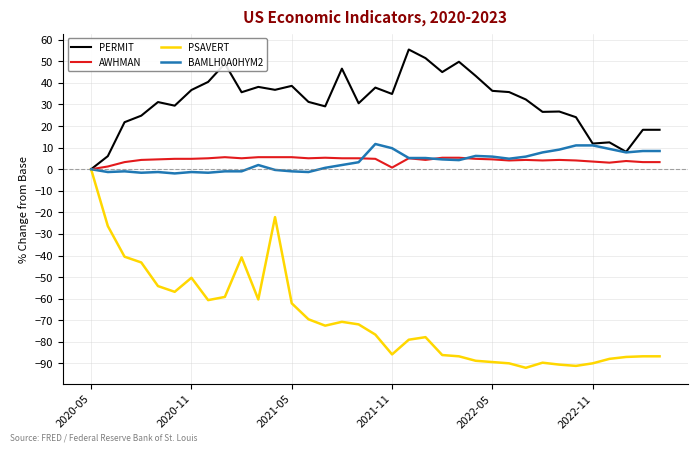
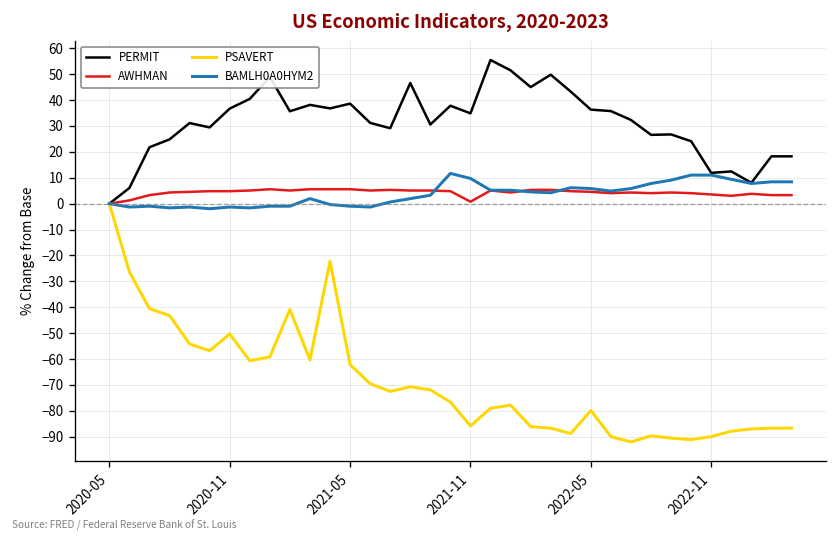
PSAVERT, 2022-05: -89 -> -80
